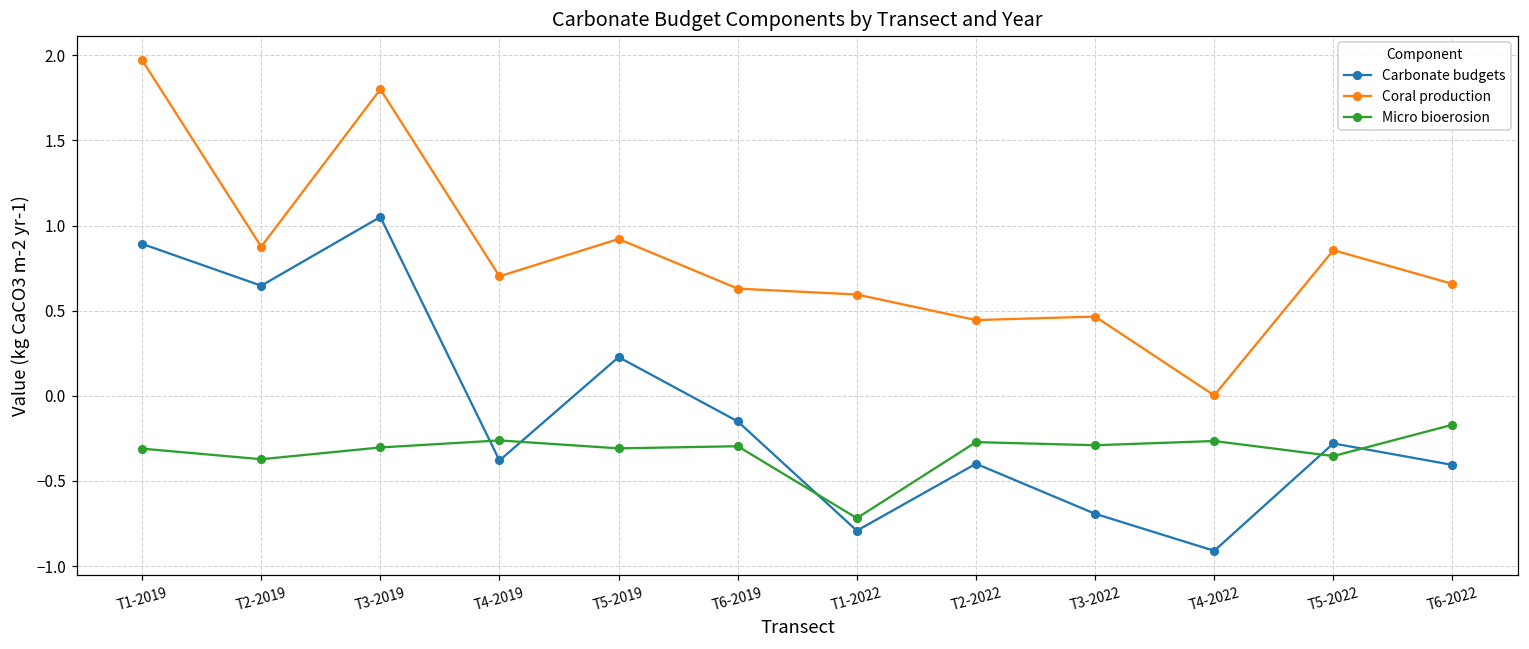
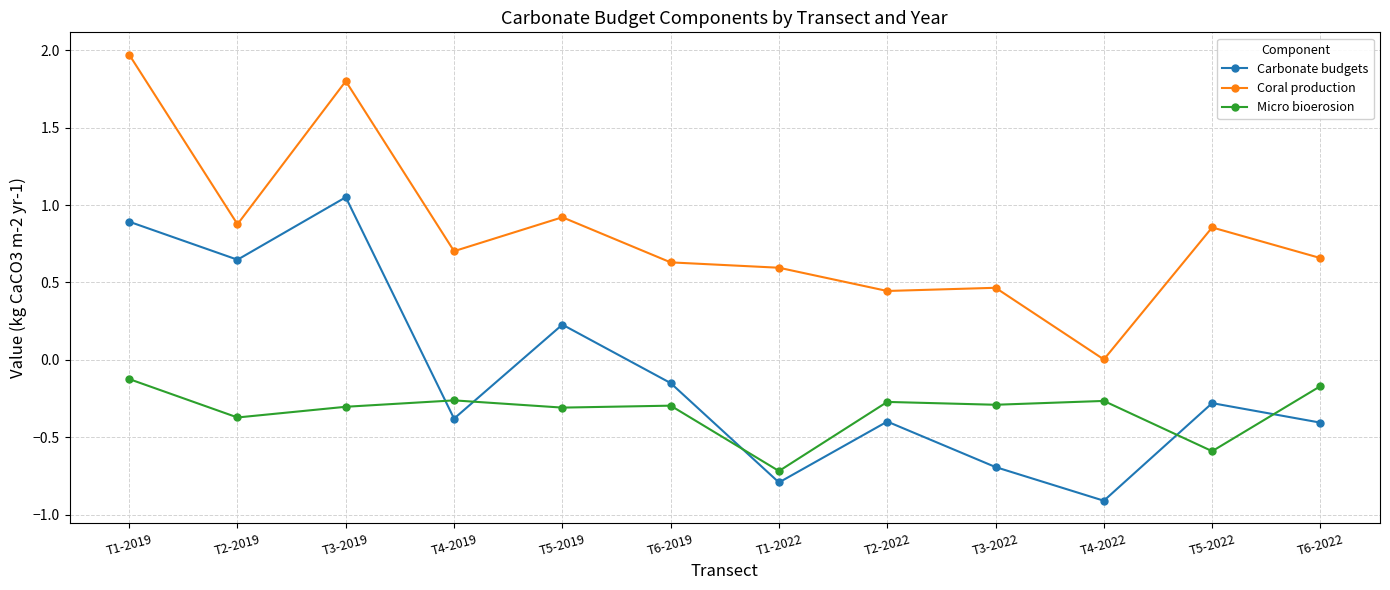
Micro bioerosion, T1-2019: -0.31 -> -0.12
Micro bioerosion, T5-2022: -0.35 -> -0.59
